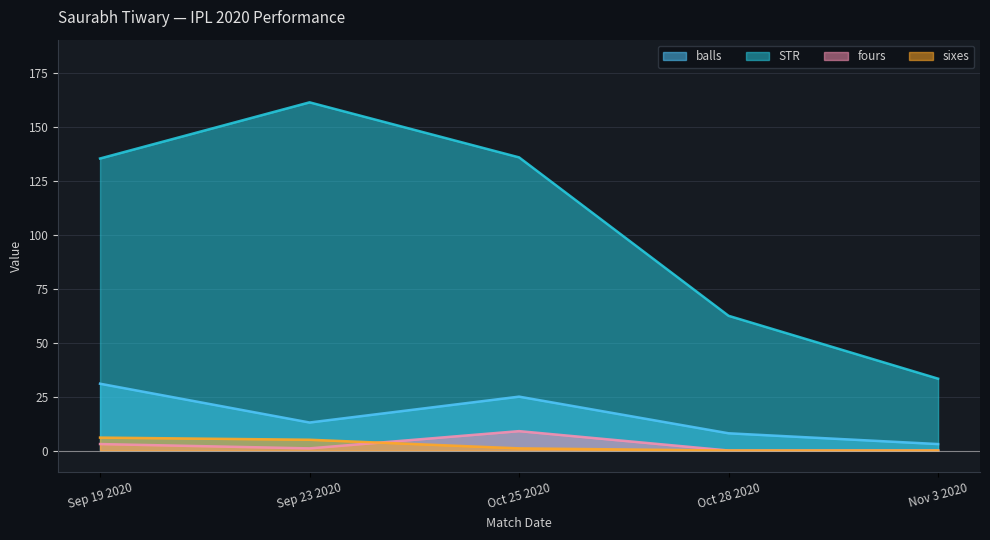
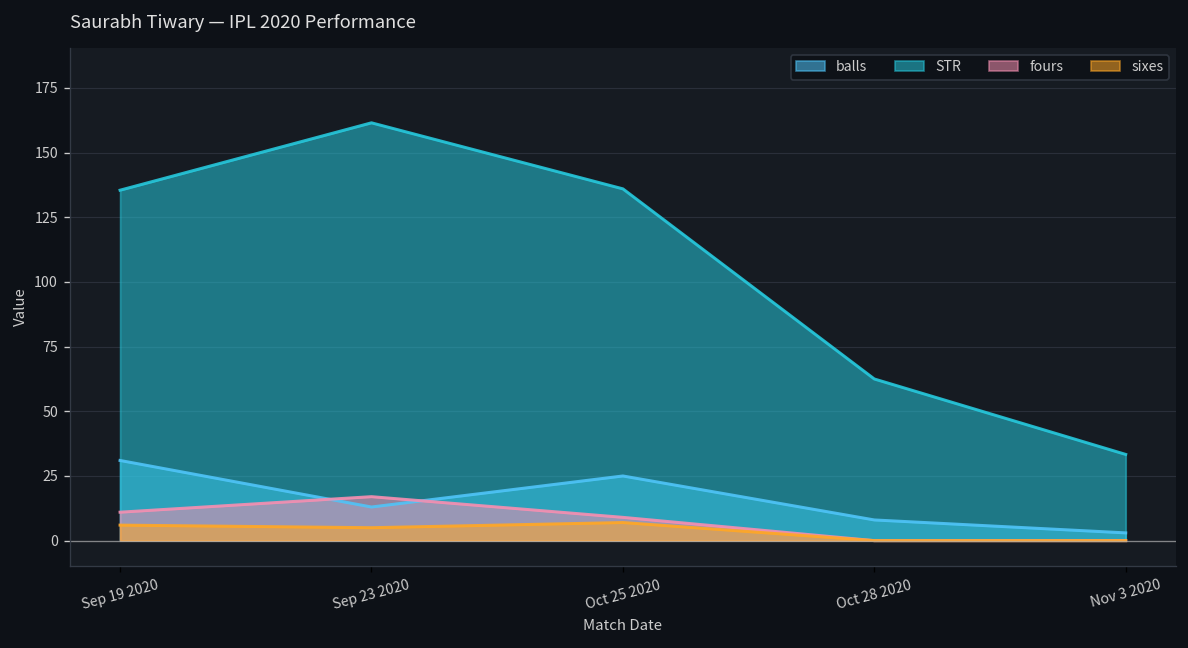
fours, Sep 19 2020: 3 -> 11
fours, Sep 23 2020: 1 -> 17
sixes, Oct 25 2020: 1 -> 7
